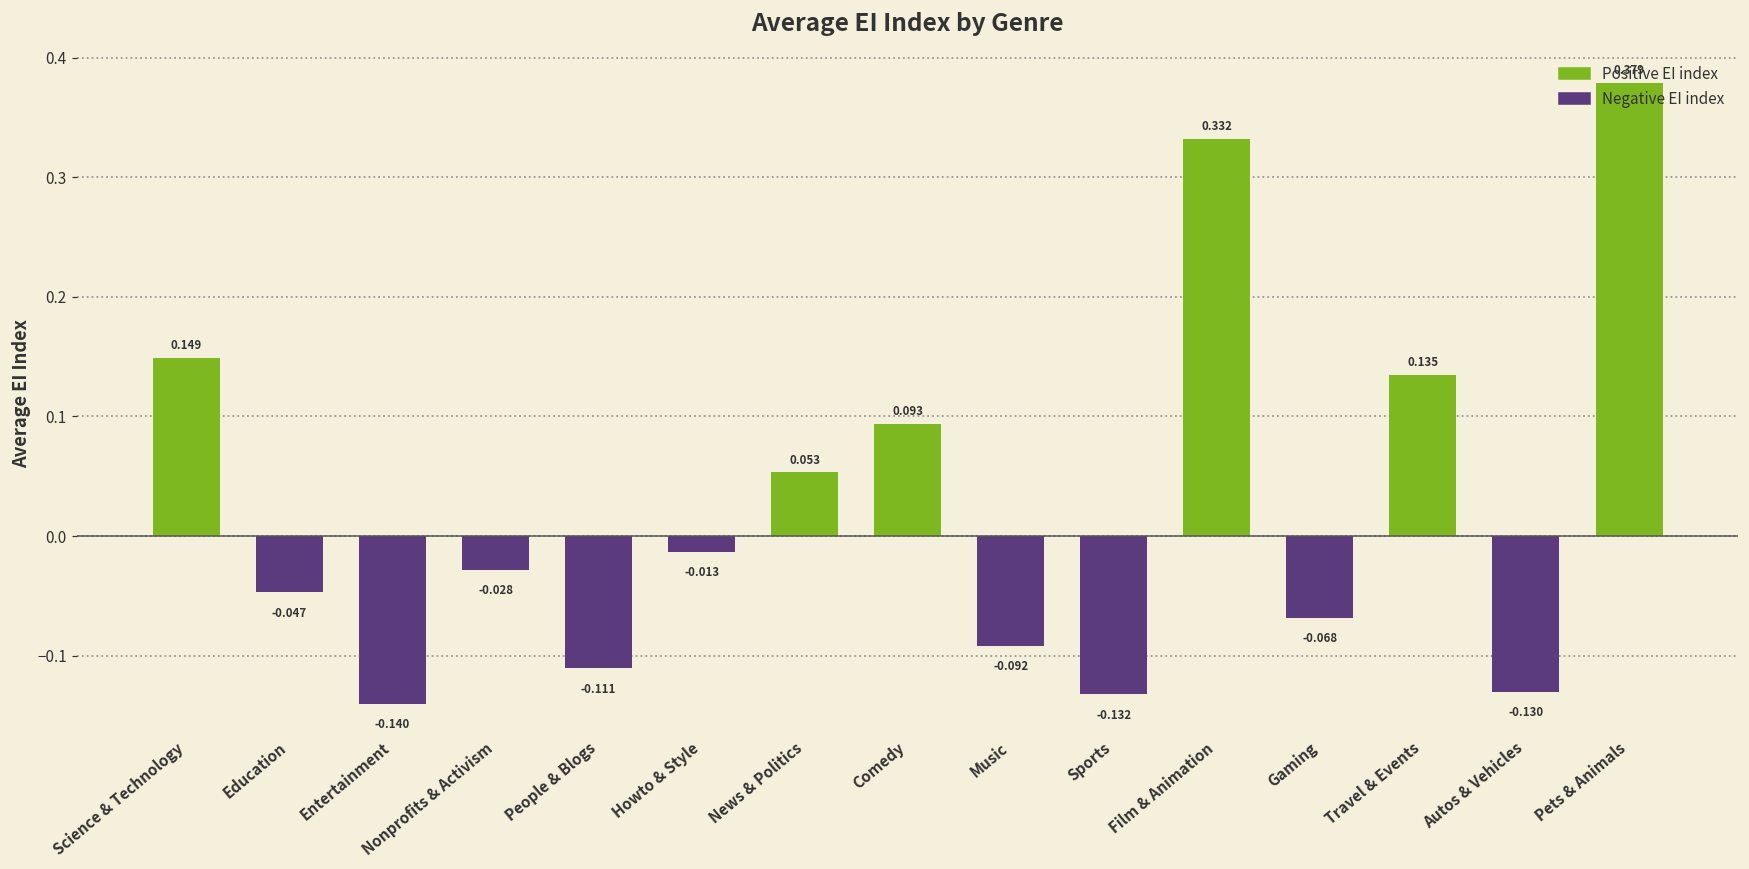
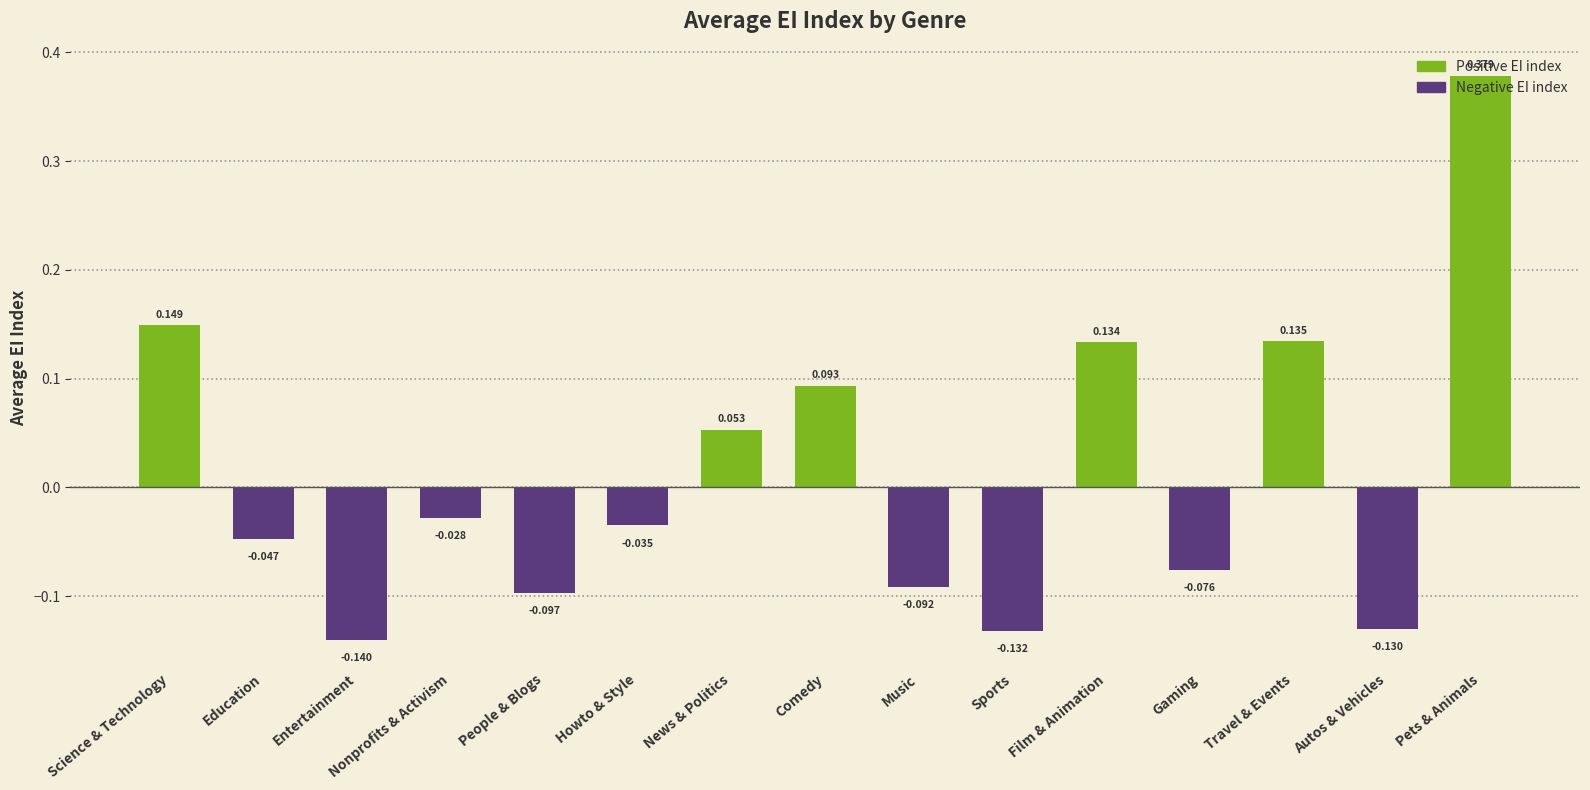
People & Blogs: -0.111 -> -0.097
Howto & Style: -0.013 -> -0.035
Film & Animation: 0.332 -> 0.134
Gaming: -0.068 -> -0.076
